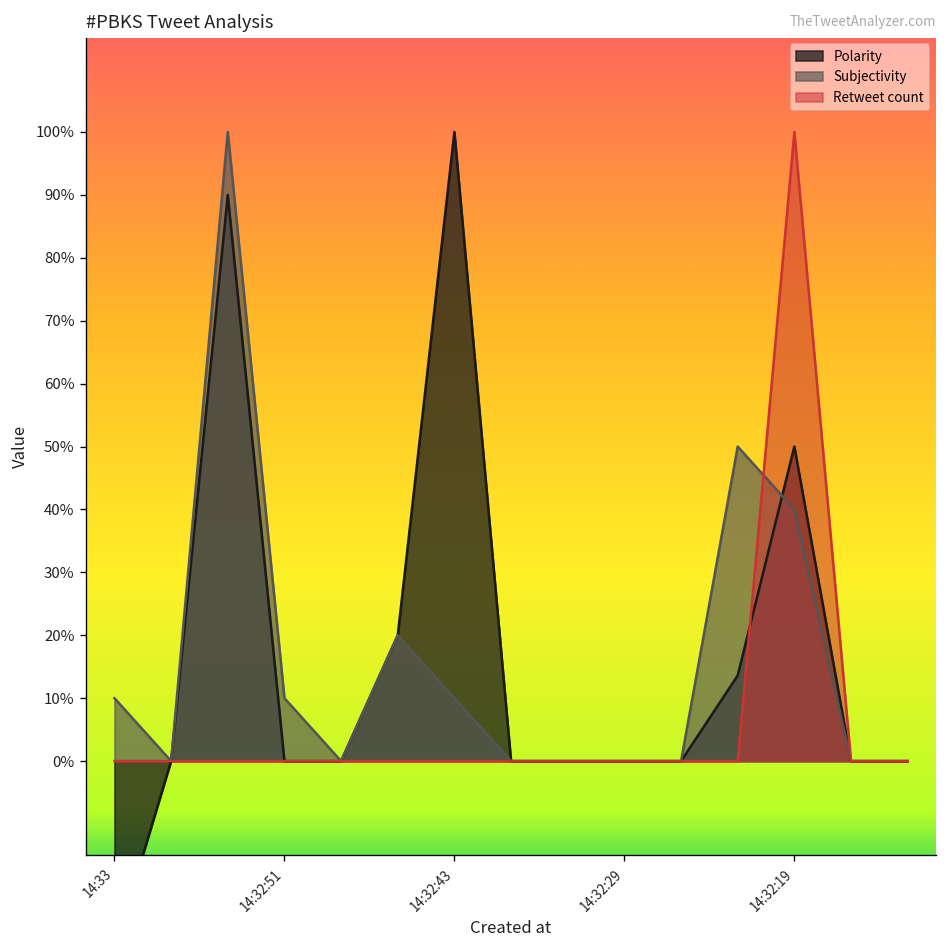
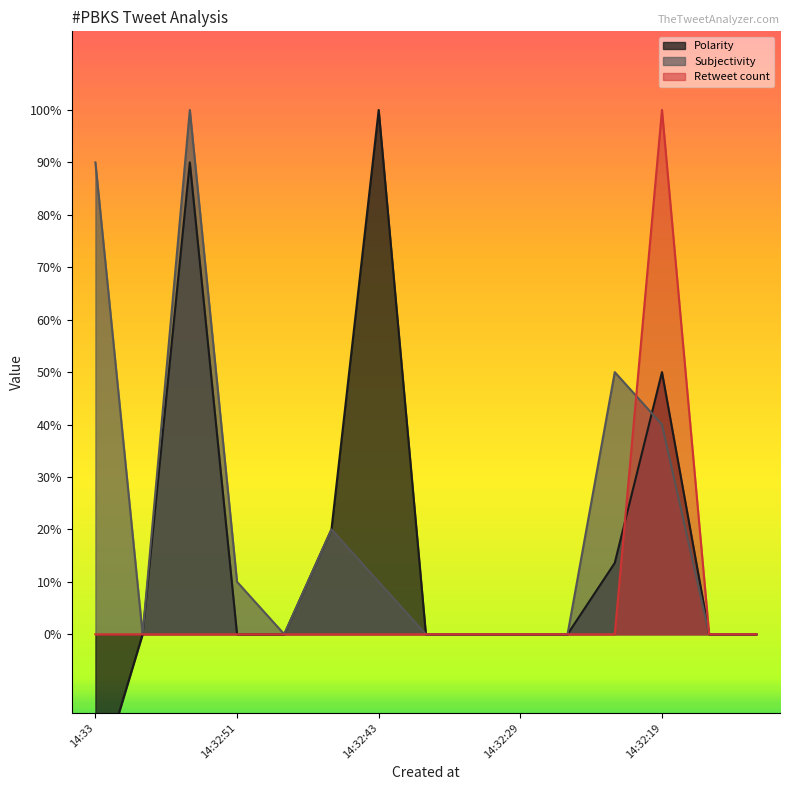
Subjectivity, 14:33: 10% -> 90%
